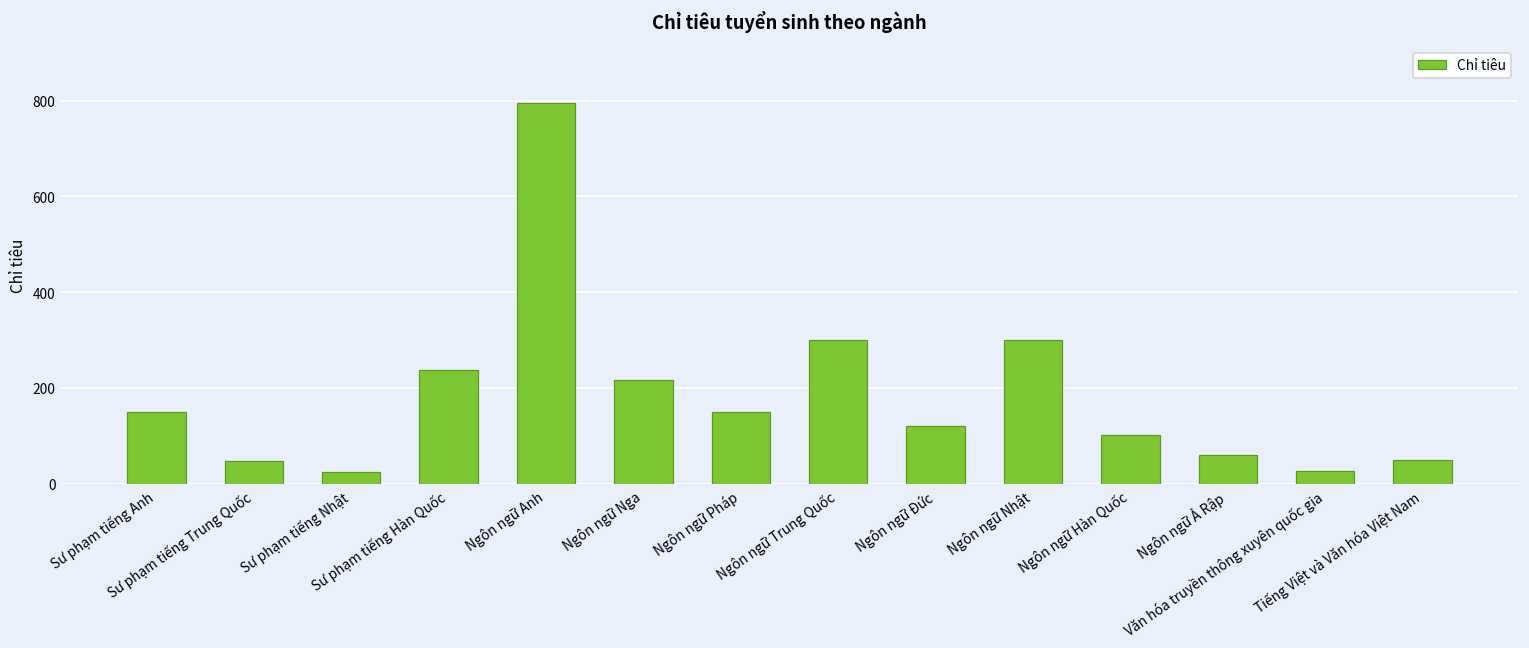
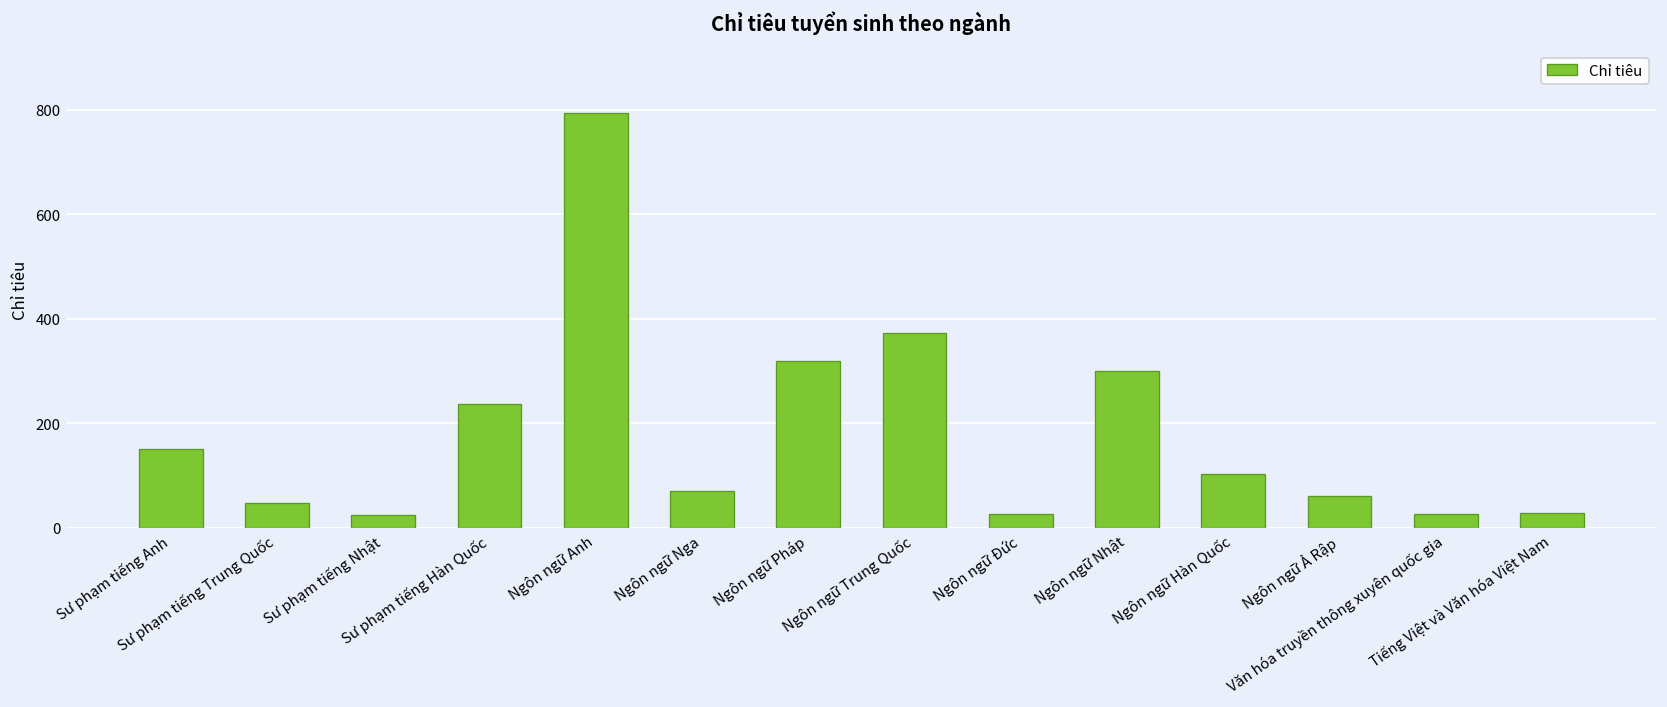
Ngôn ngữ Nga: 220 -> 70
Ngôn ngữ Pháp: 150 -> 320
Ngôn ngữ Trung Quốc: 300 -> 370
Ngôn ngữ Đức: 120 -> 30
Tiếng Việt và Văn hóa Việt Nam: 50 -> 30
